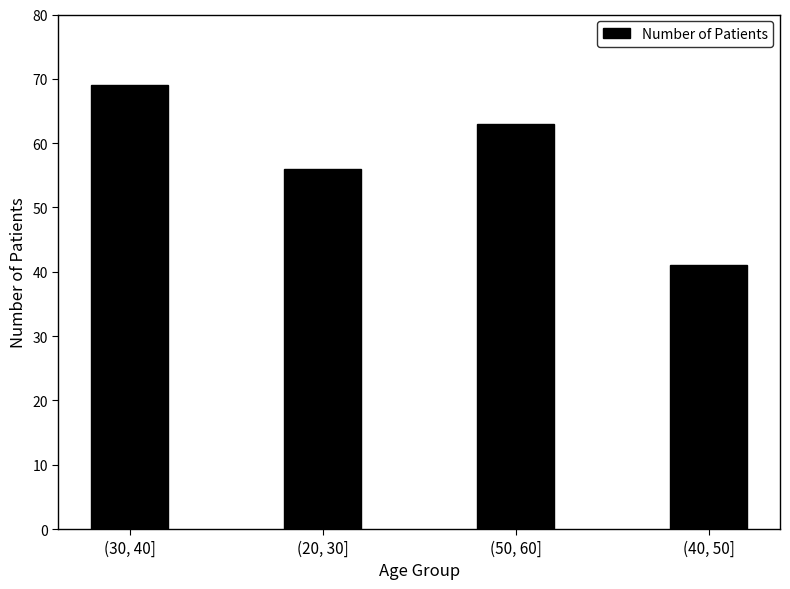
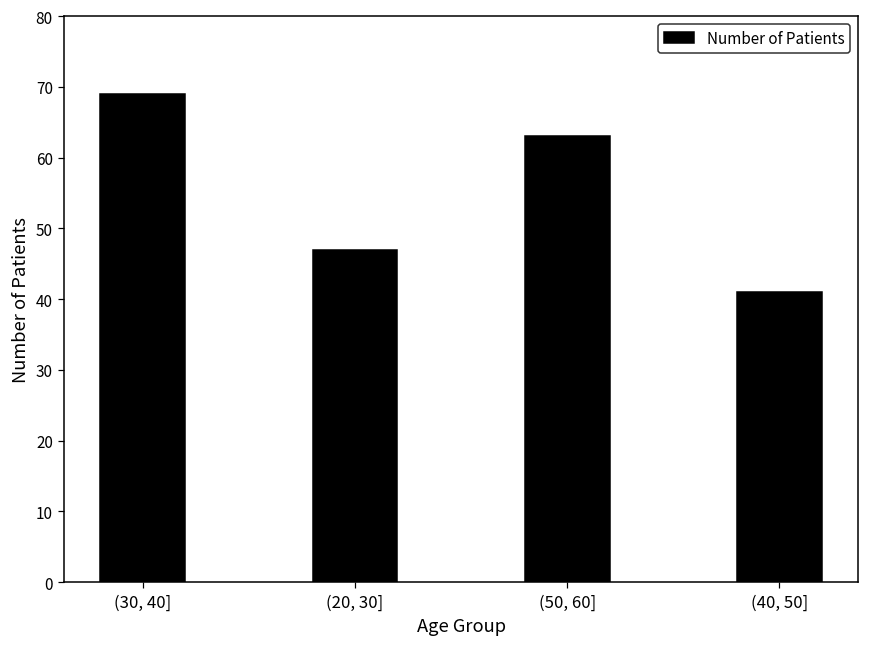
(20, 30]: 56 -> 47
